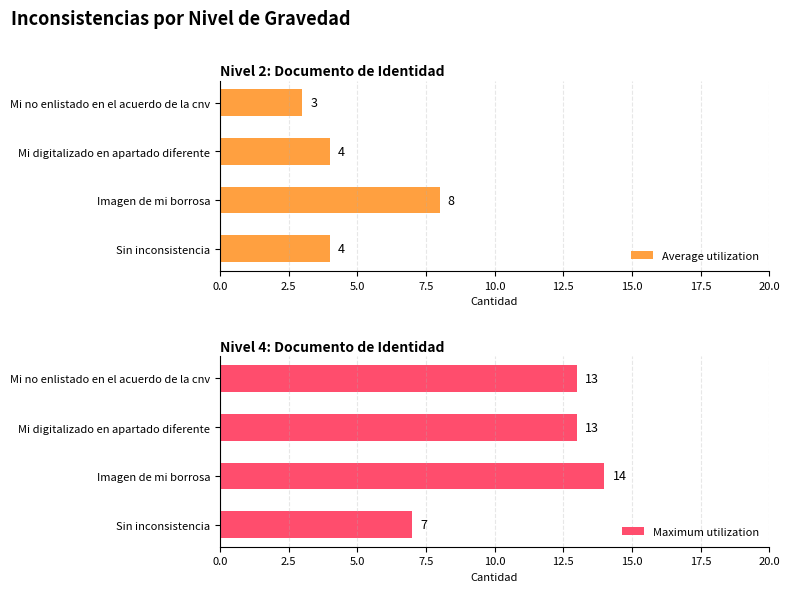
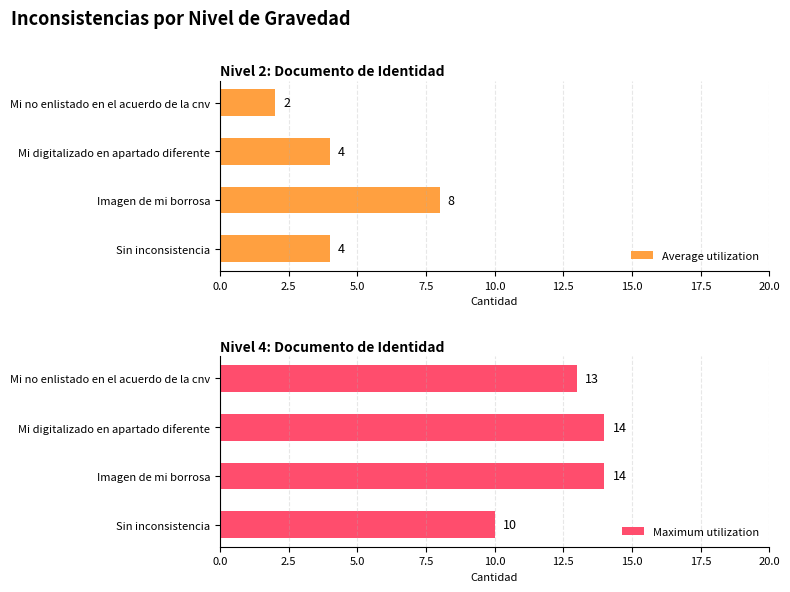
Nivel 2: Documento de Identidad, Mi no enlistado en el acuerdo de la cnv: 3 -> 2
Nivel 4: Documento de Identidad, Mi digitalizado en apartado diferente: 13 -> 14
Nivel 4: Documento de Identidad, Sin inconsistencia: 7 -> 10
